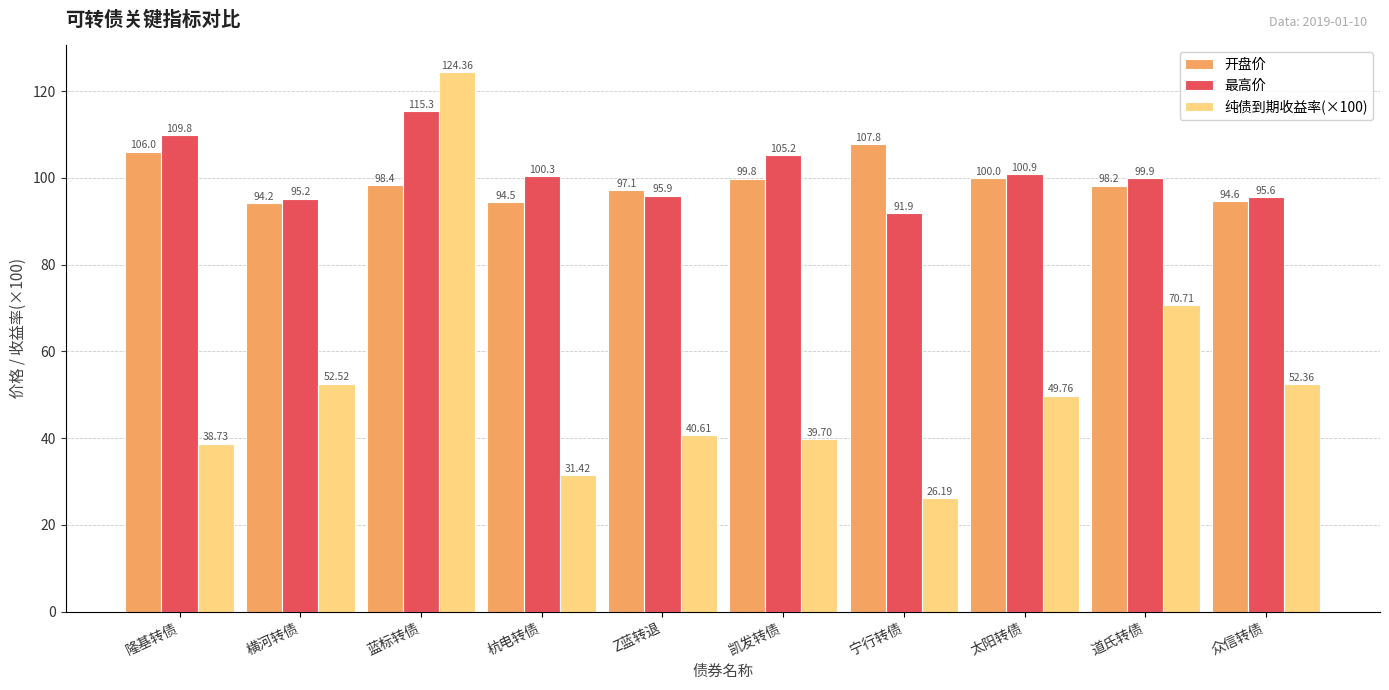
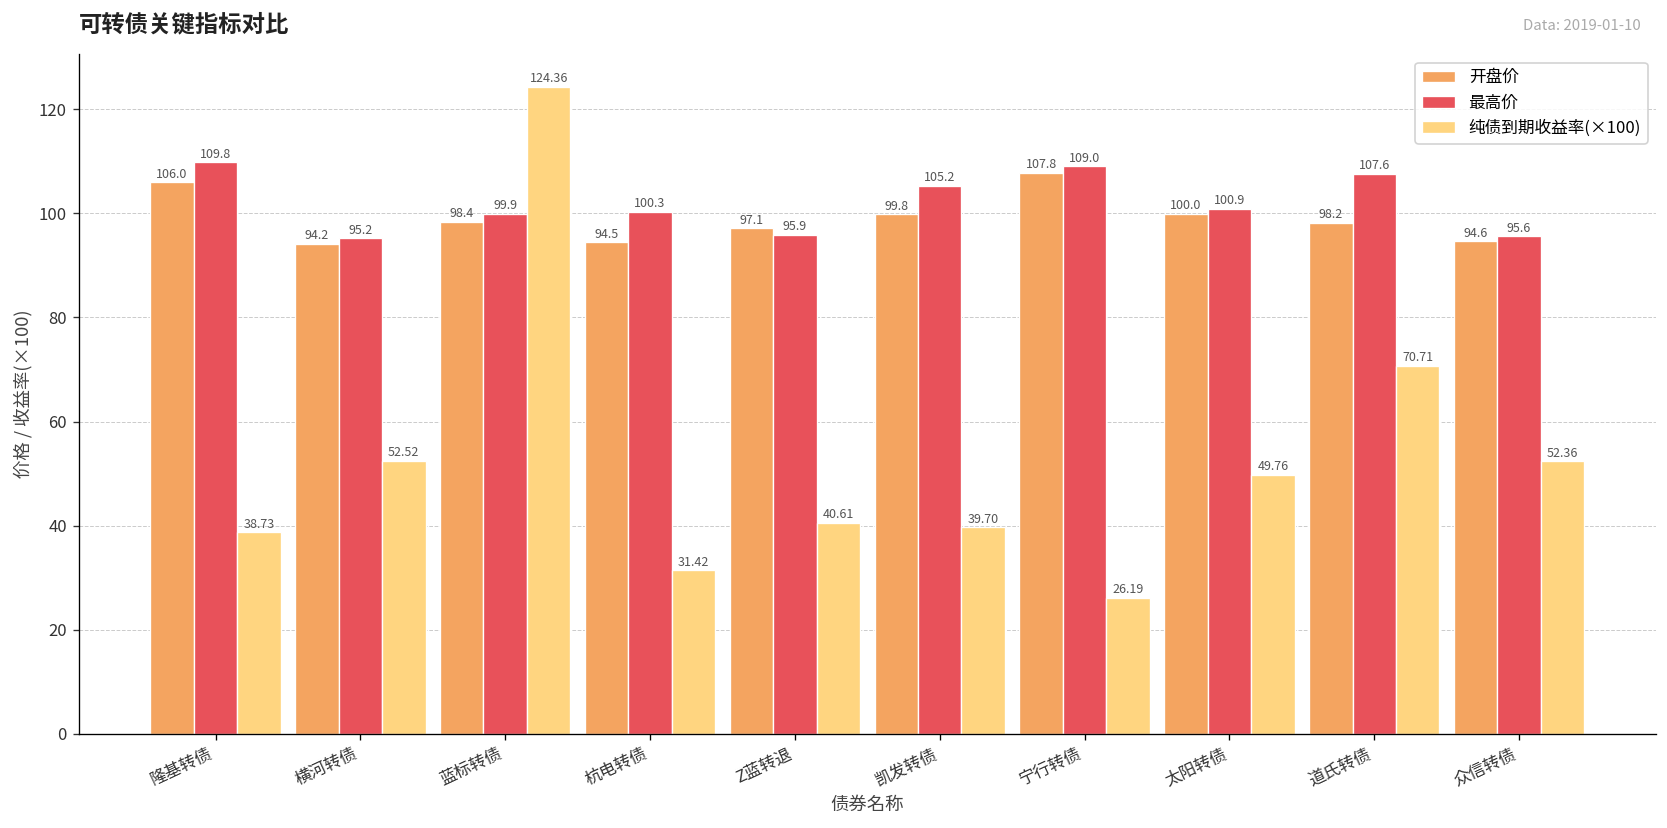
最高价, 蓝标转债: 115.3 -> 99.9
最高价, 宁行转债: 91.9 -> 109.0
最高价, 道氏转债: 99.9 -> 107.6
